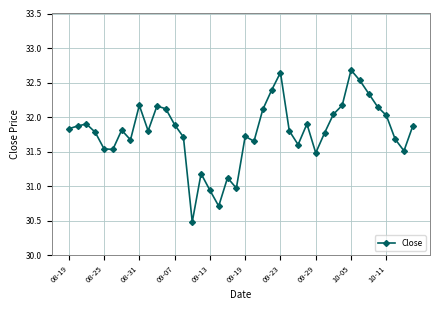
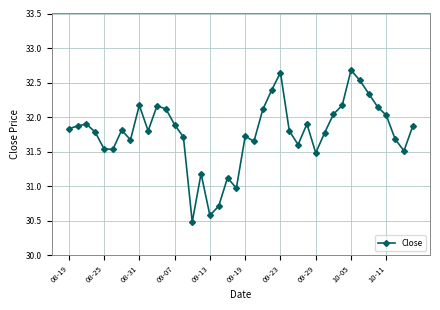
09-13: 30.9 -> 30.6
